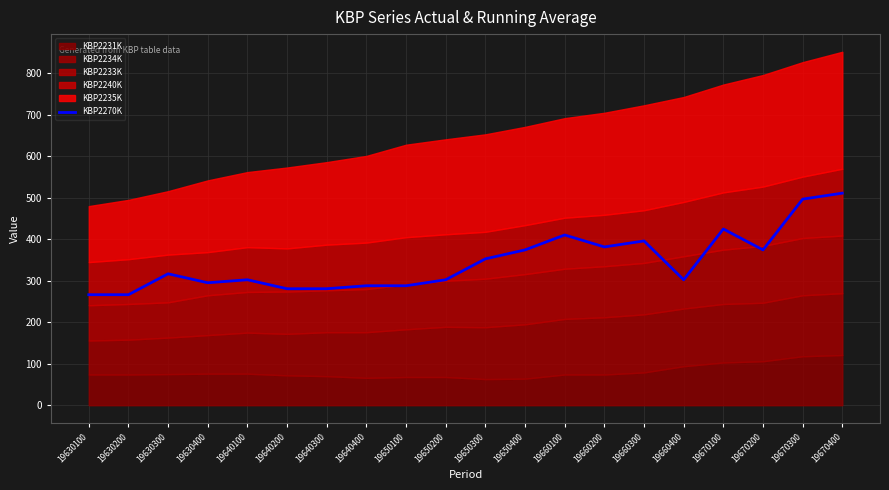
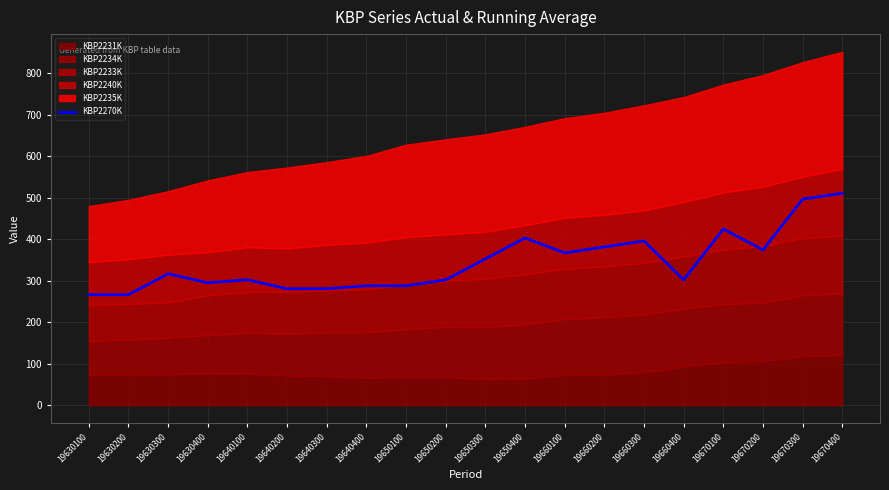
KBP2270K, 19650400: 370 -> 400
KBP2270K, 19660100: 410 -> 370
